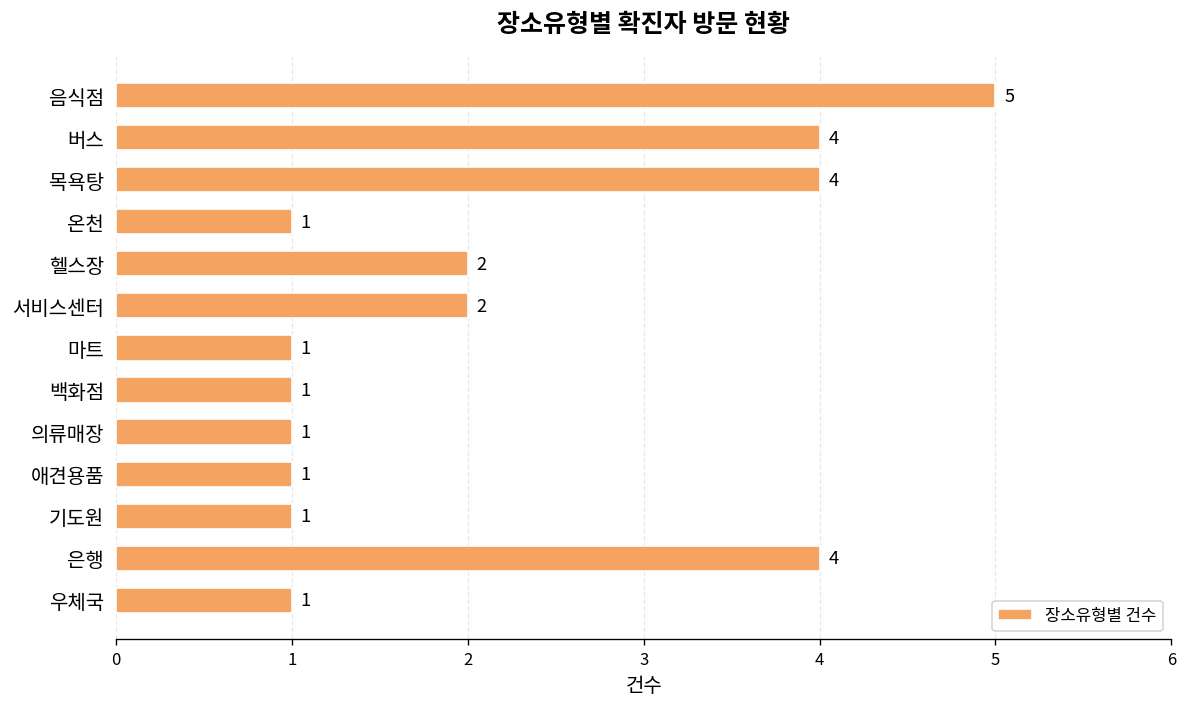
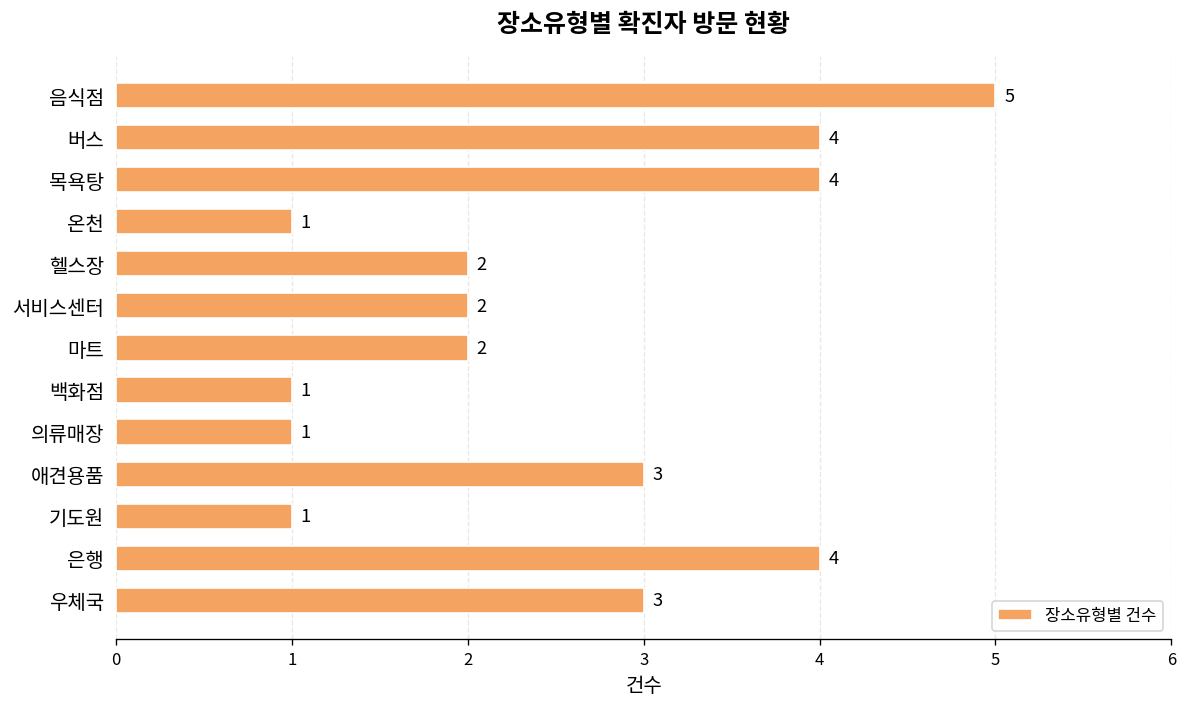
마트: 1 -> 2
애견용품: 1 -> 3
우체국: 1 -> 3
